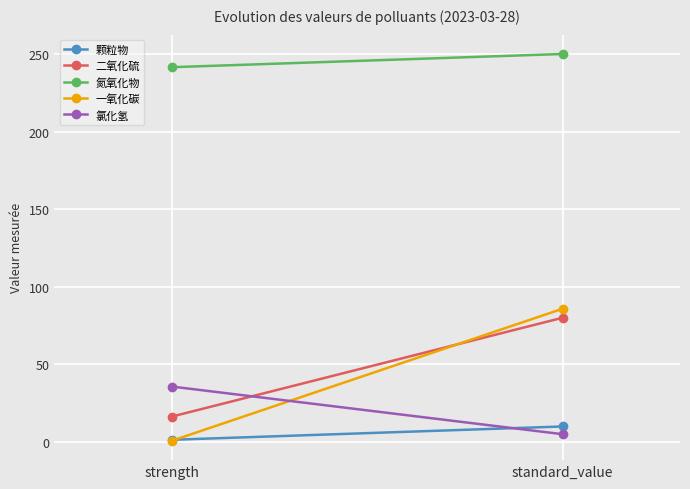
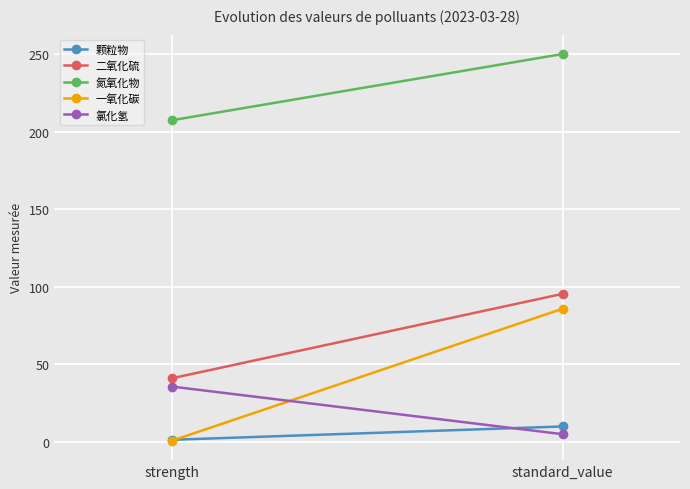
二氧化硫, strength: 16 -> 41
氮氧化物, strength: 241 -> 207
二氧化硫, standard_value: 80 -> 95
